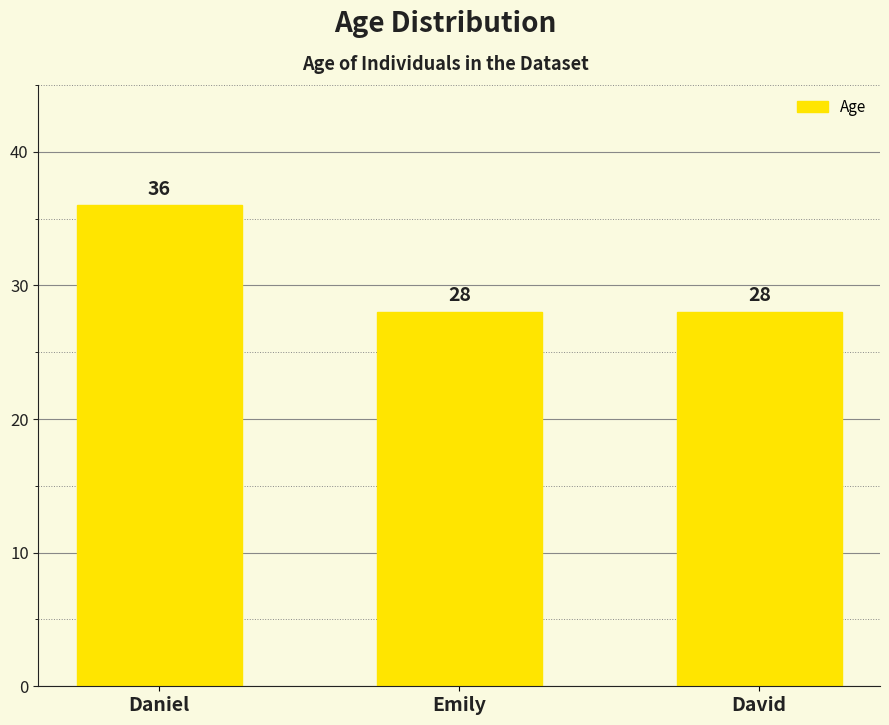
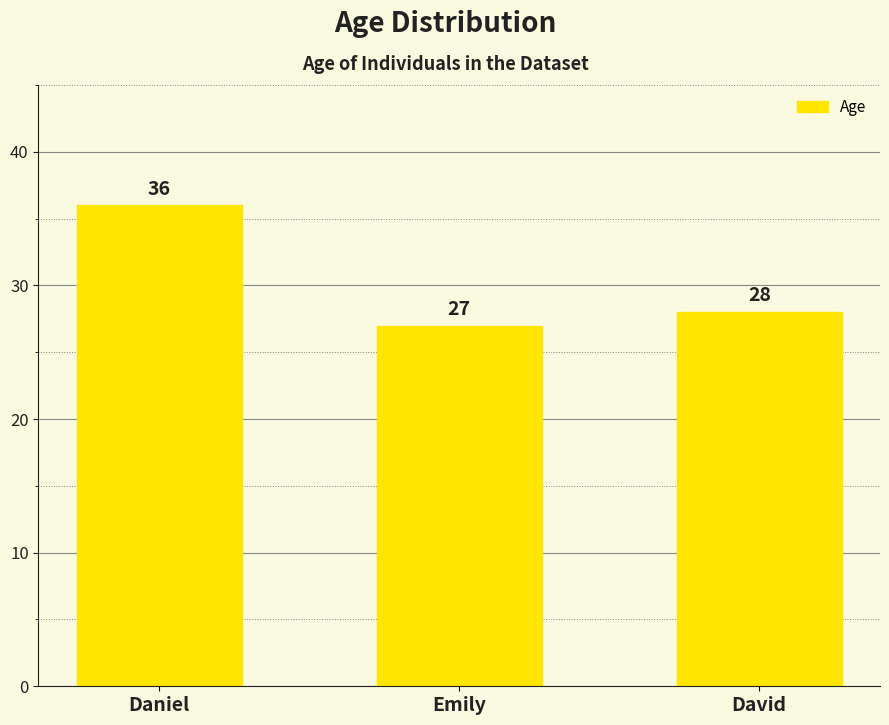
Emily: 28 -> 27
